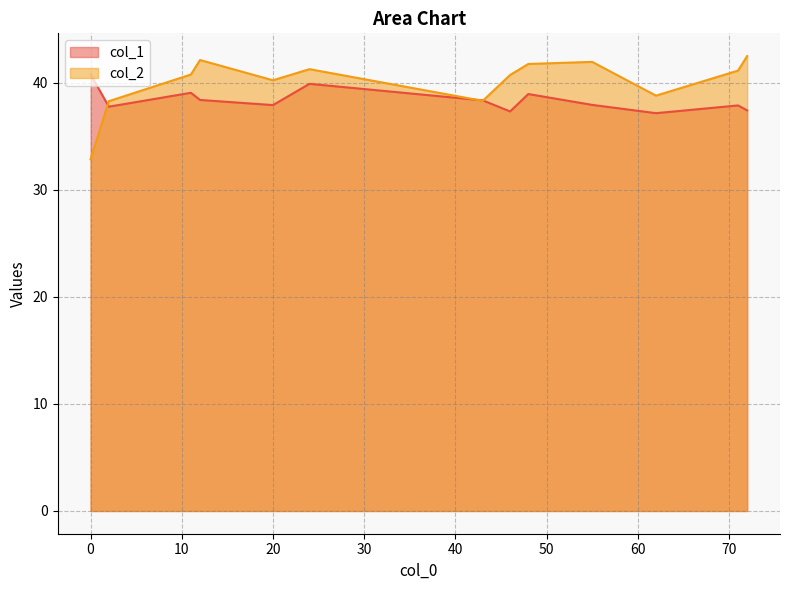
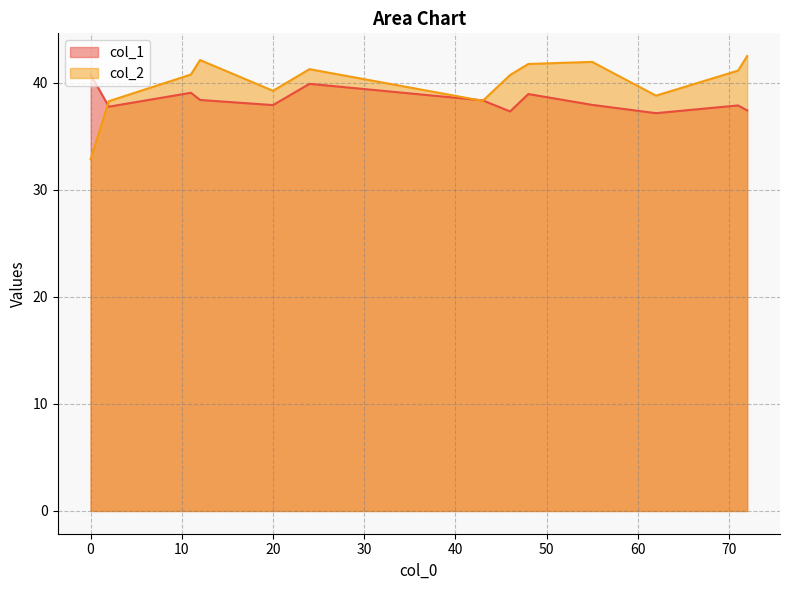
col_2, 20: 40.2 -> 39.2
